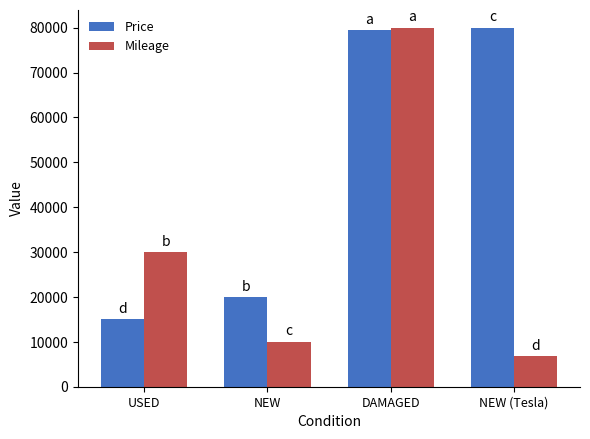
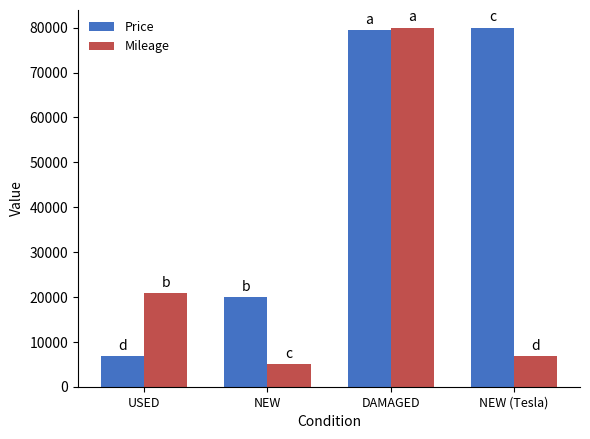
Price, USED: 15000 -> 7000
Mileage, USED: 30000 -> 21000
Mileage, NEW: 10000 -> 5000
